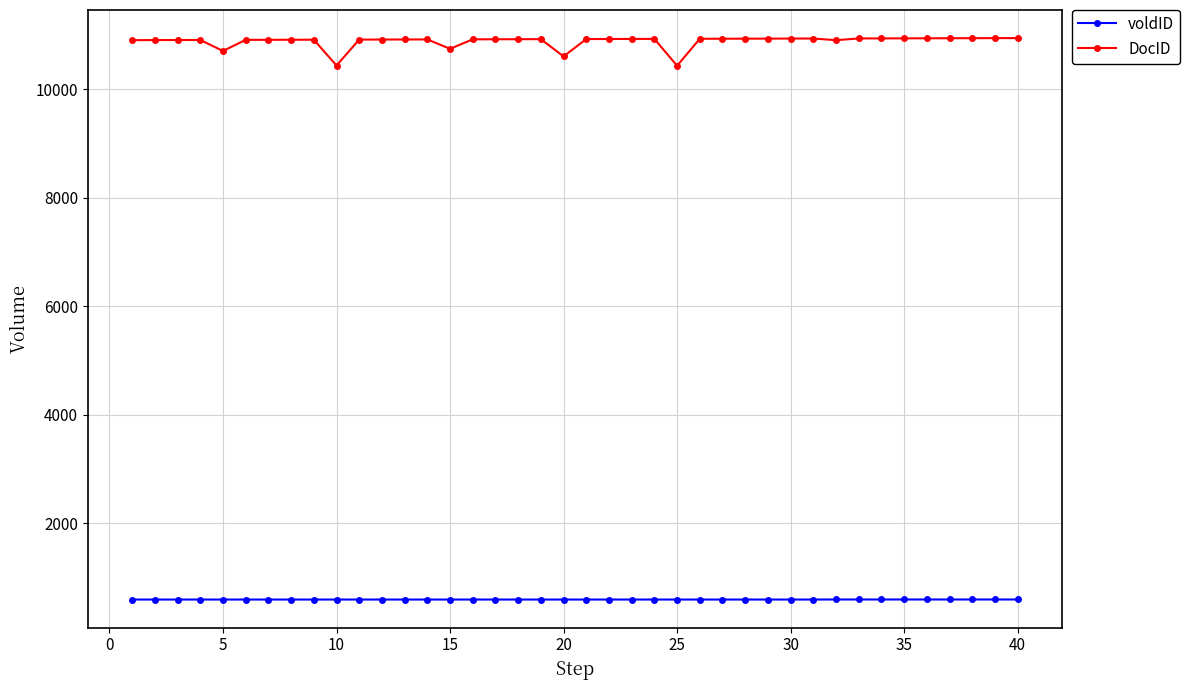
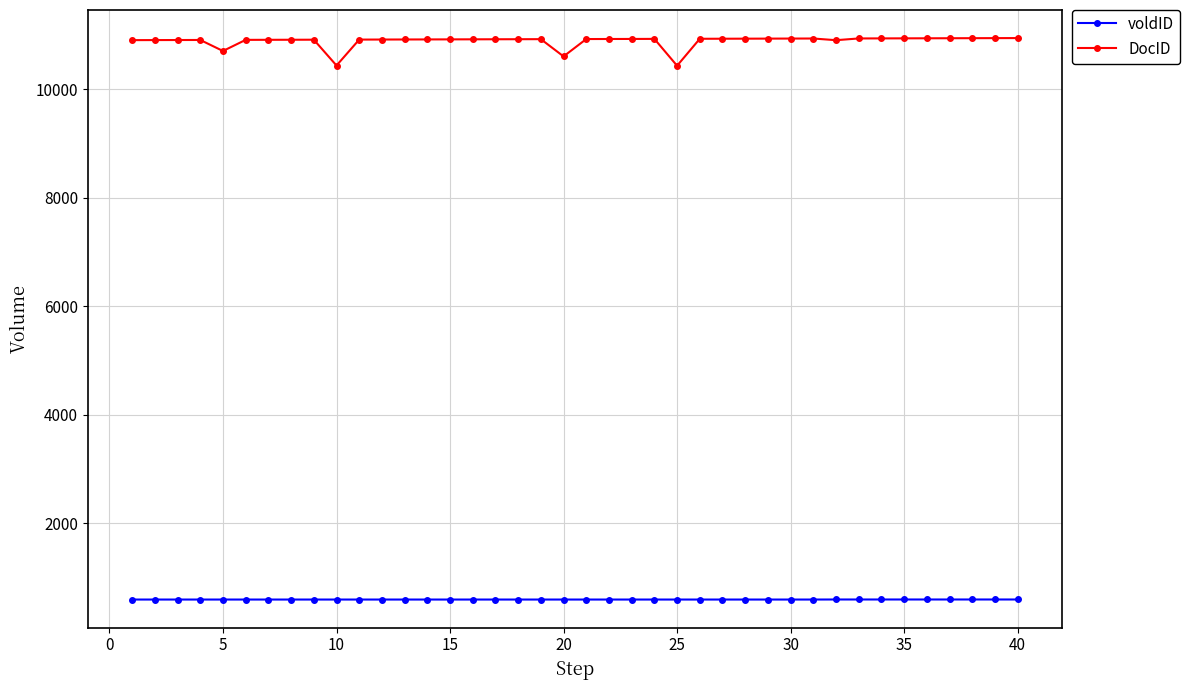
DocID, 15: 10700 -> 10900
